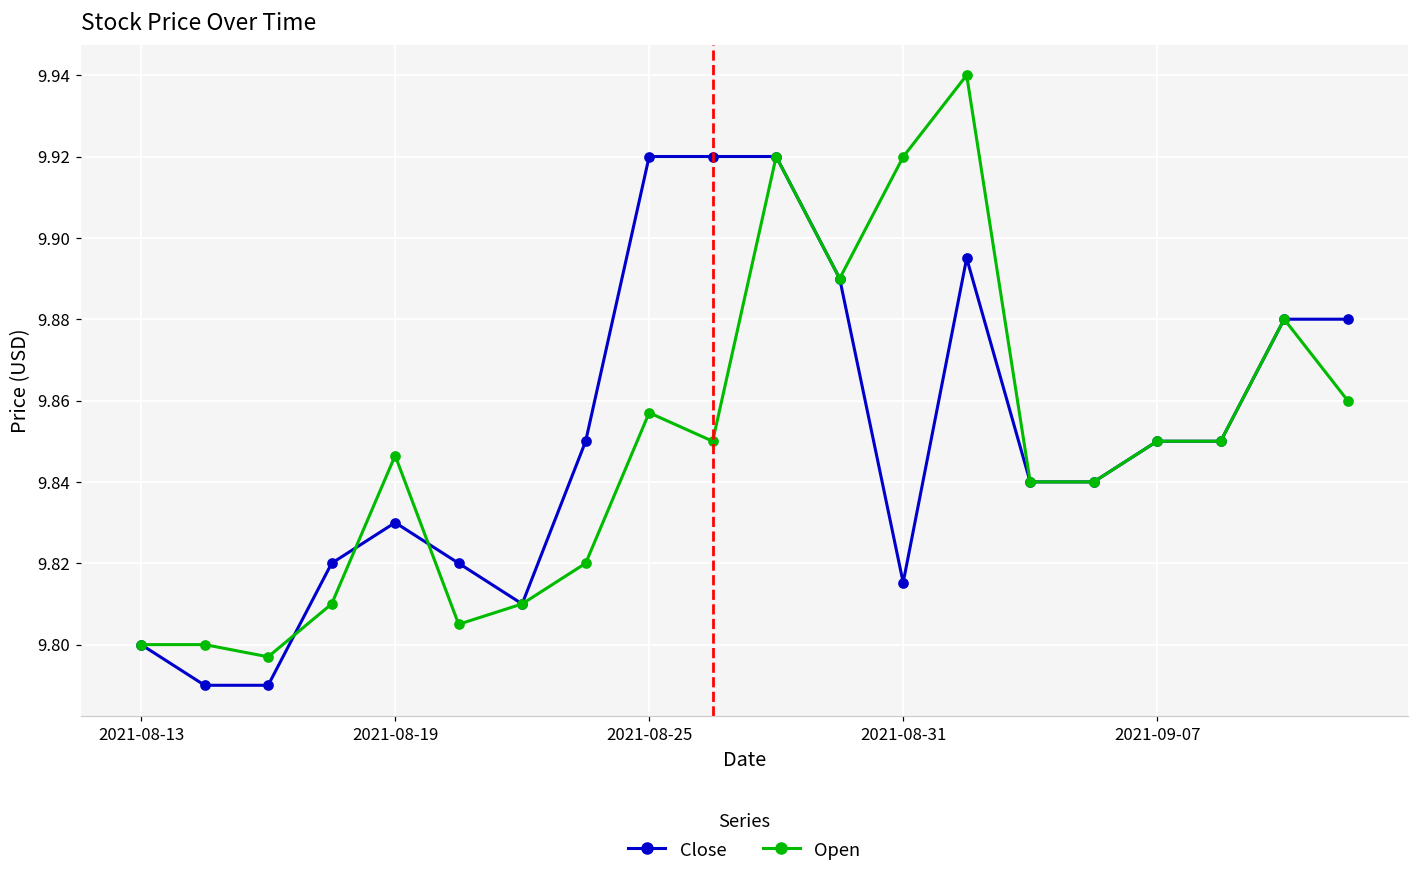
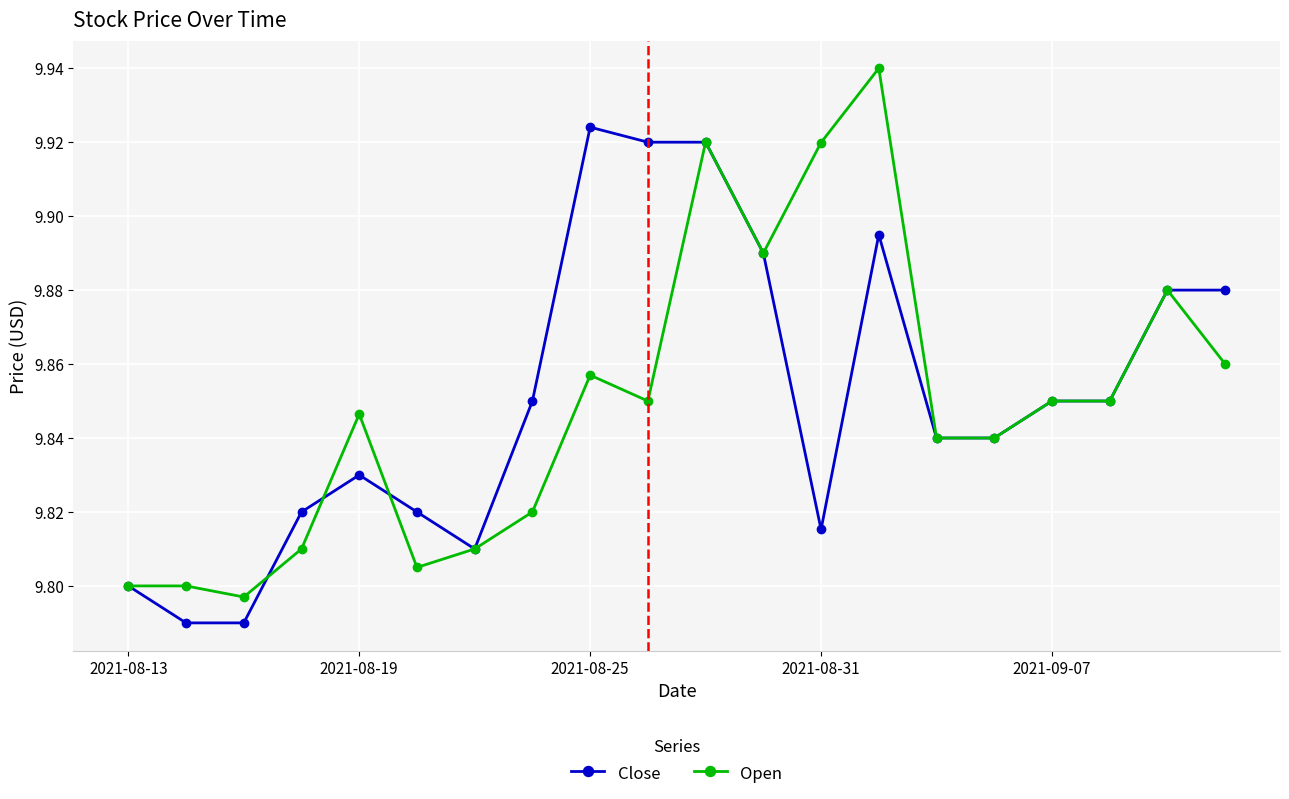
Close, 2021-08-25: 9.920 -> 9.924
